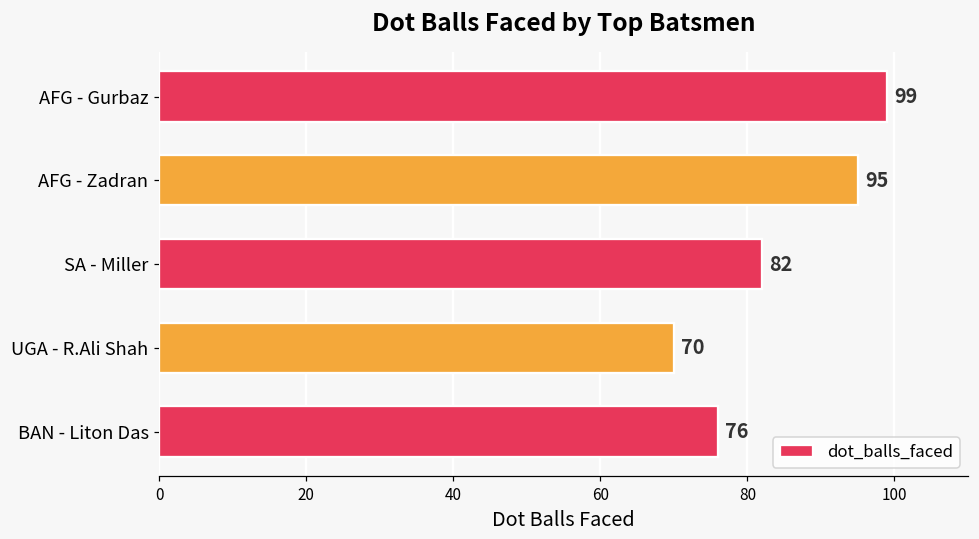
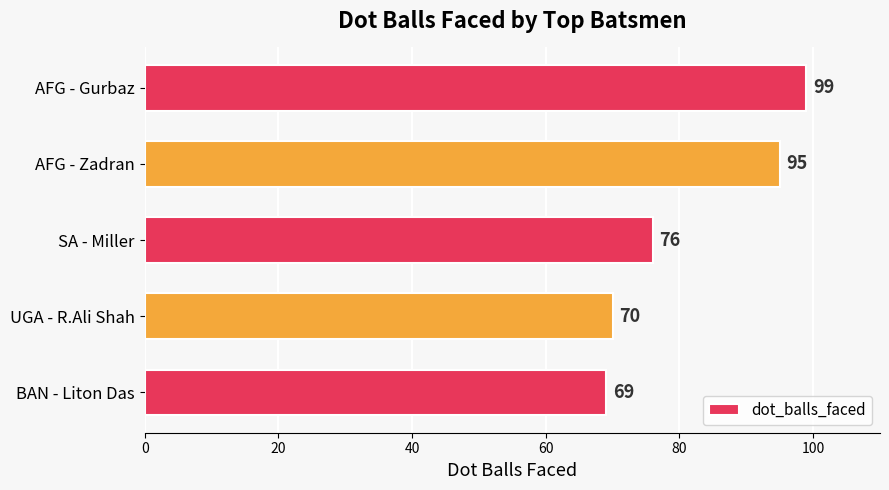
SA - Miller: 82 -> 76
BAN - Liton Das: 76 -> 69
